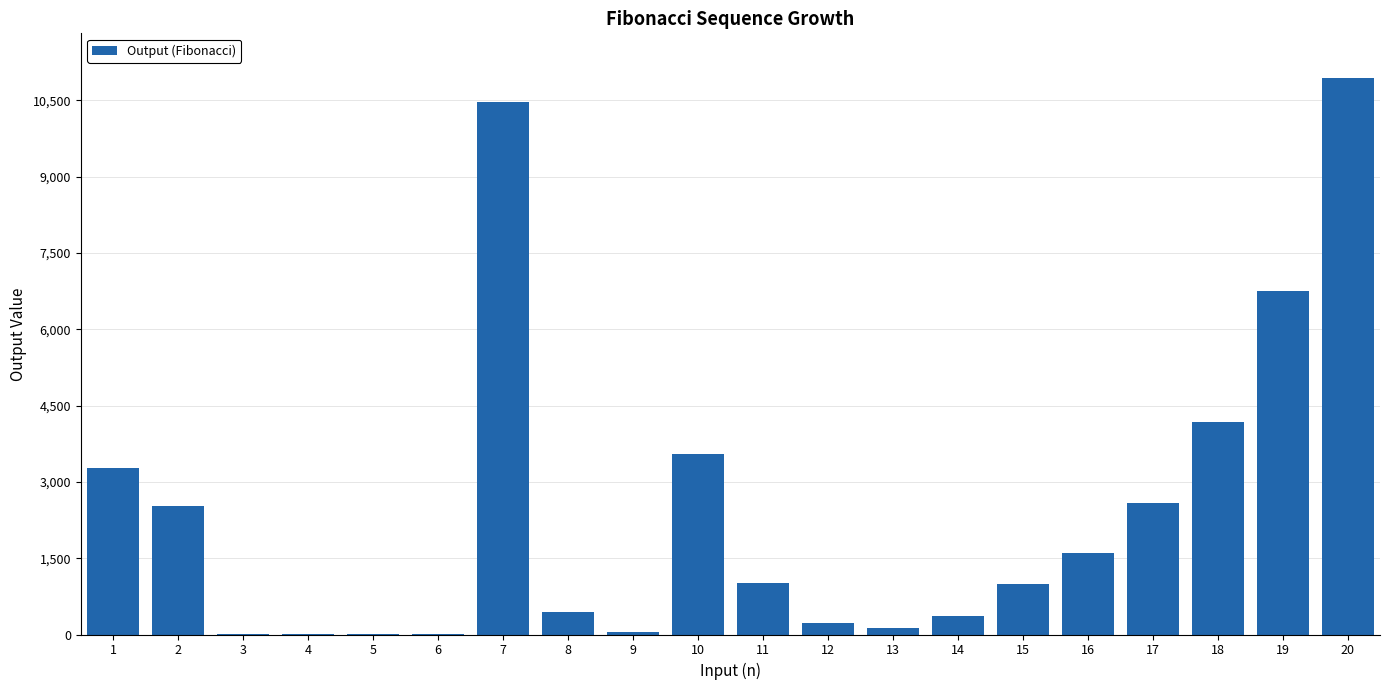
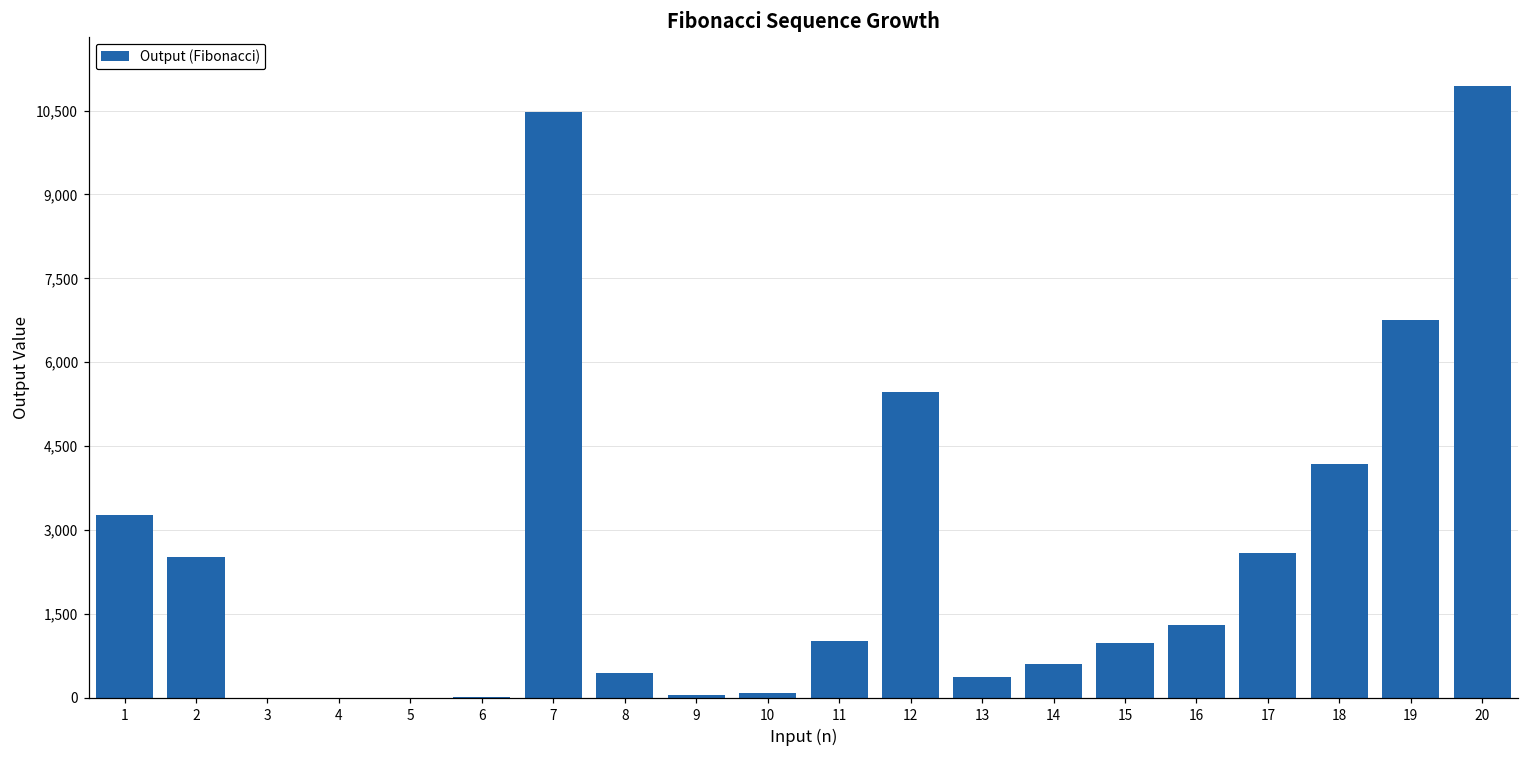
10: 3,500 -> 100
12: 200 -> 5,500
13: 100 -> 400
14: 400 -> 600
16: 1,600 -> 1,300
